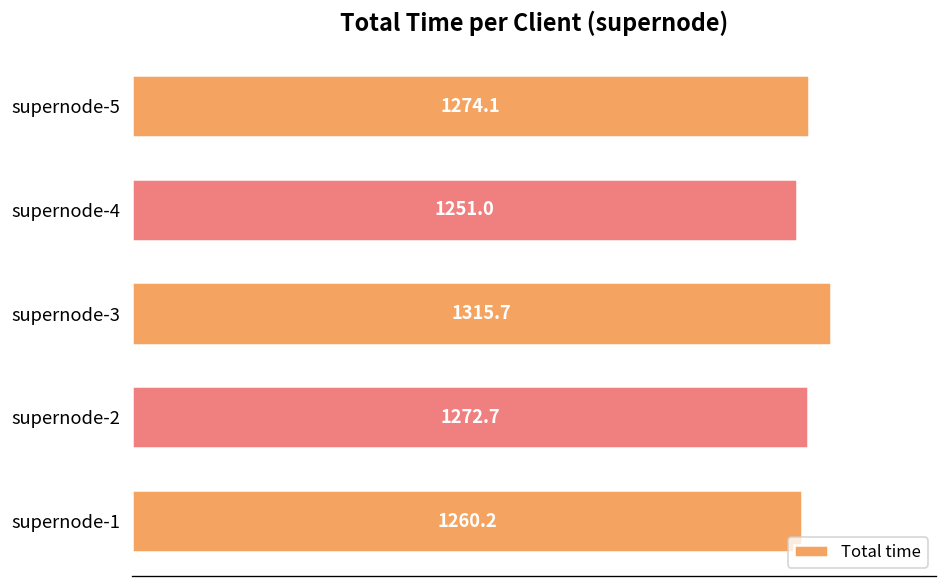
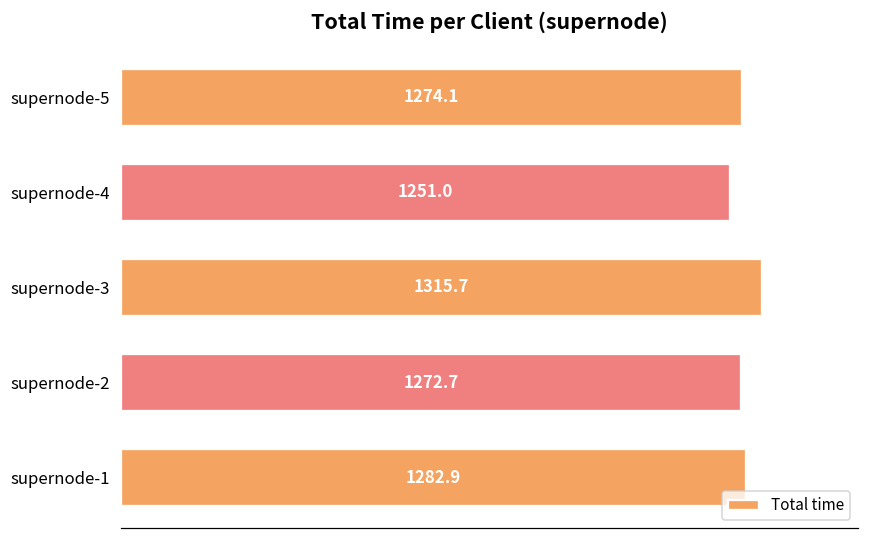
supernode-1: 1260.2 -> 1282.9
